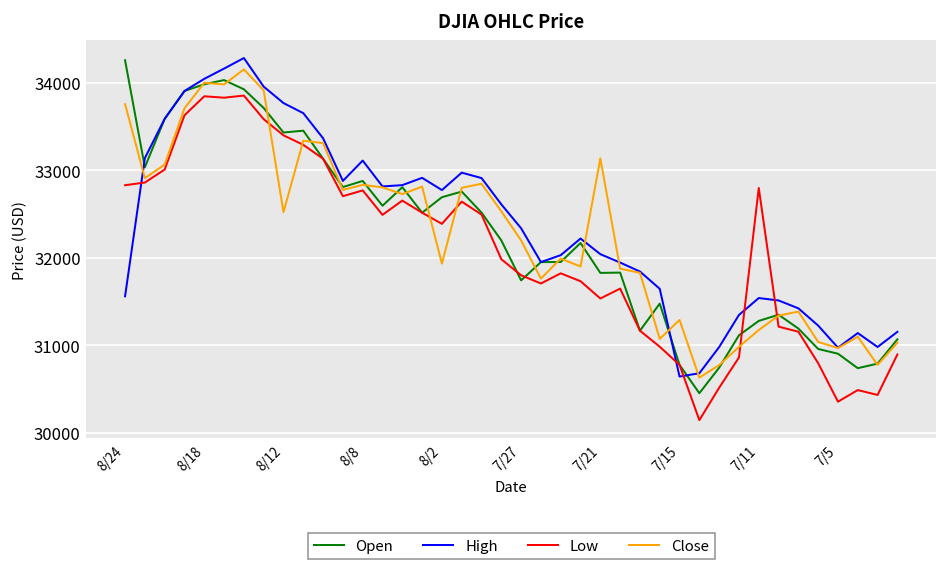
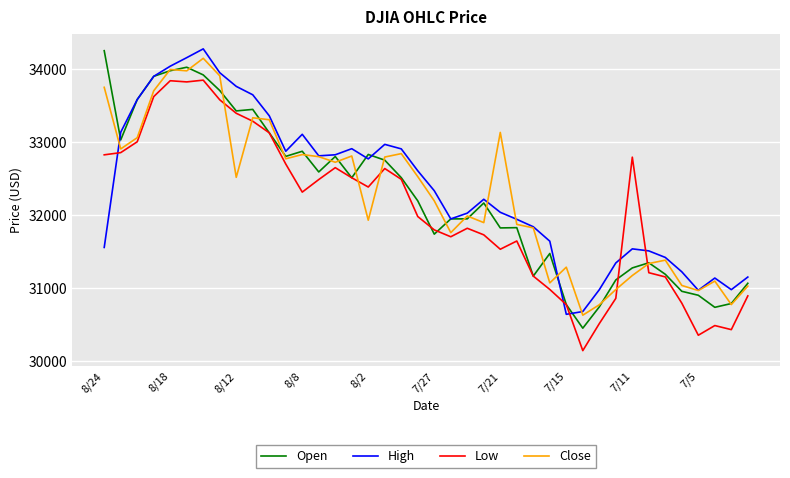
Low, 8/8: 32800 -> 32300
Open, 8/2: 32700 -> 32800
